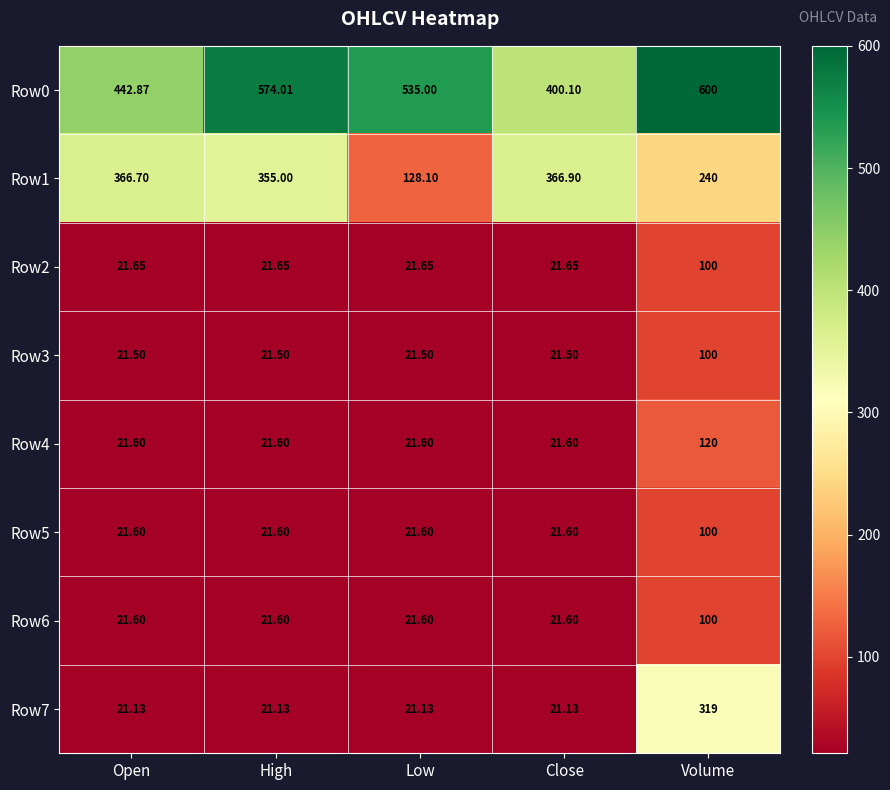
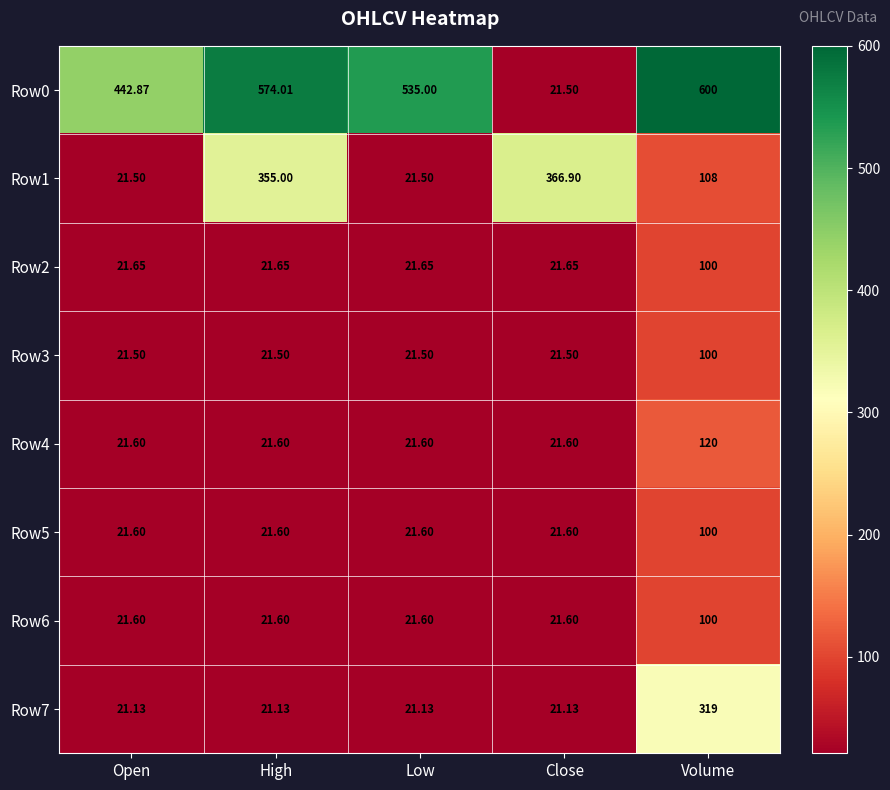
Row0, Close: 400.10 -> 21.50
Row1, Open: 366.70 -> 21.50
Row1, Low: 128.10 -> 21.50
Row1, Volume: 240 -> 108
